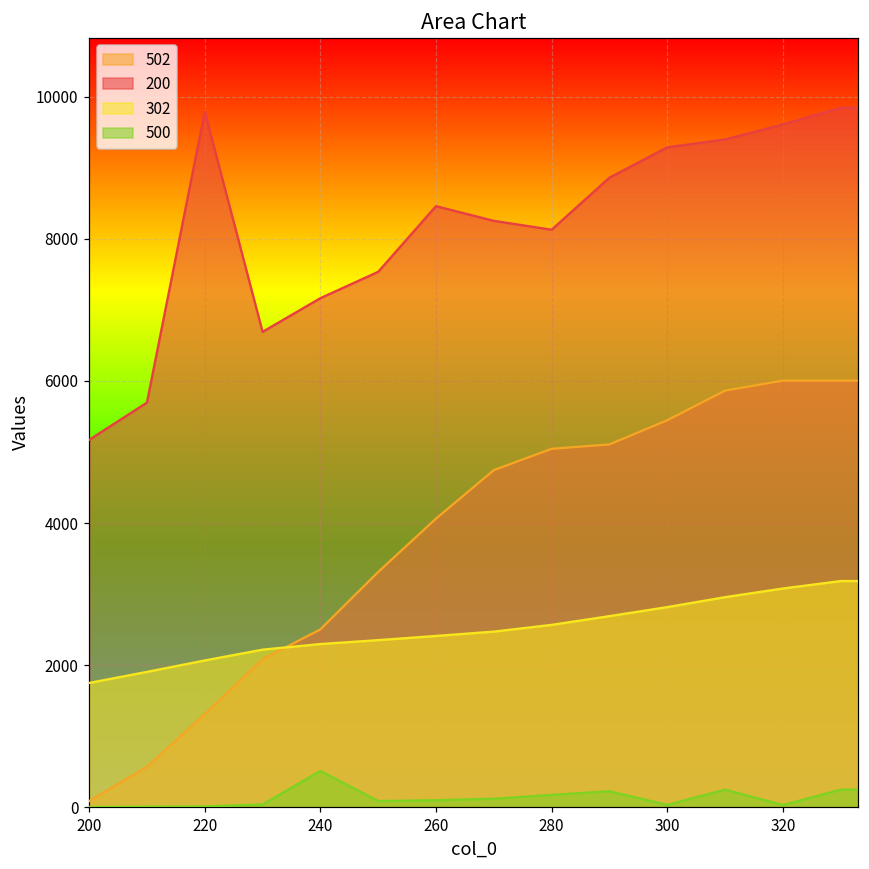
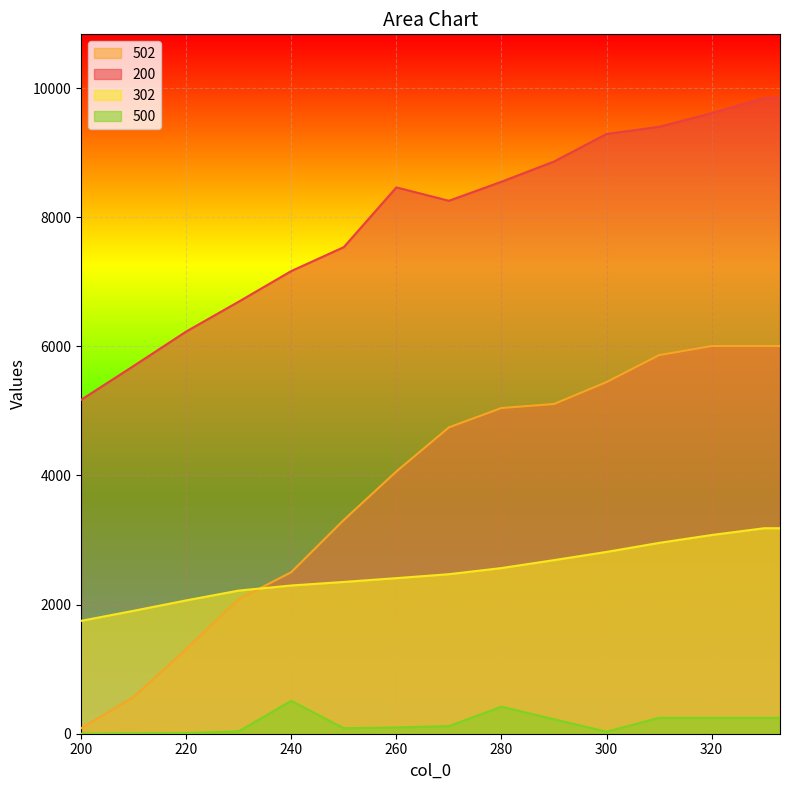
200, 220: 9800 -> 6200
200, 280: 8100 -> 8600
500, 280: 200 -> 400
500, 320: 0 -> 200
